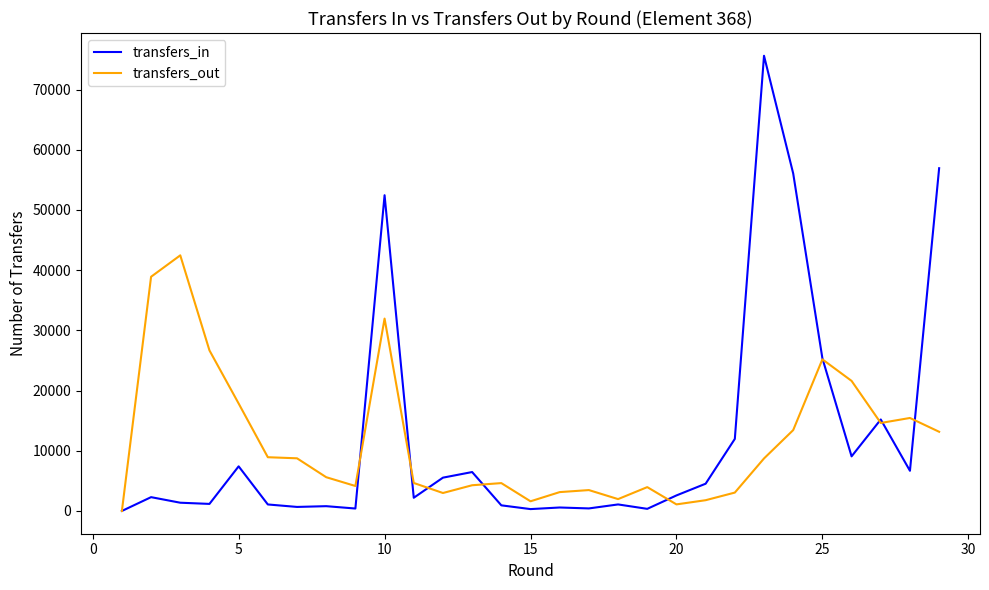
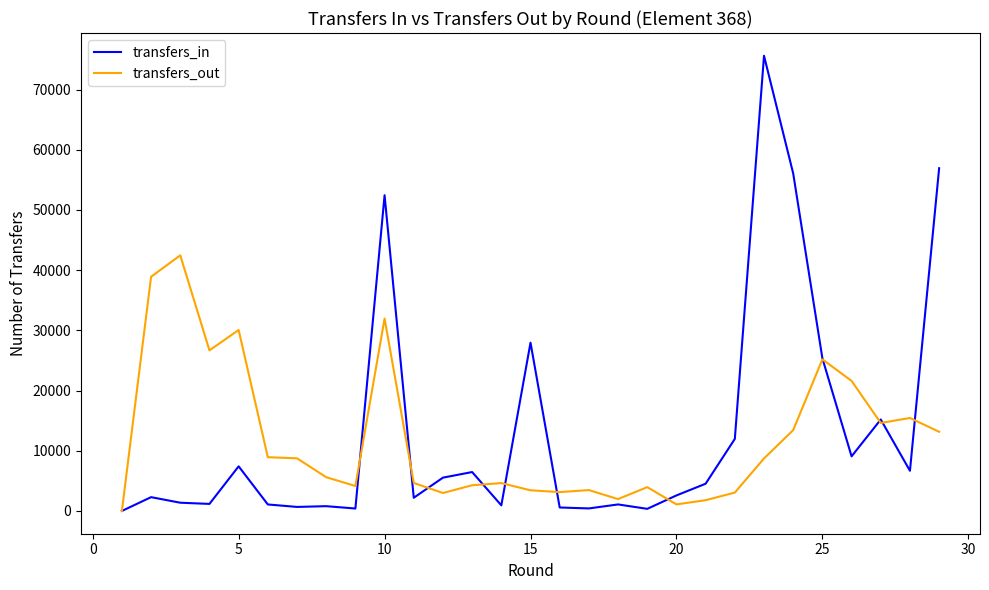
transfers_out, 5: 18000 -> 30000
transfers_in, 15: 0 -> 28000
transfers_out, 15: 2000 -> 3000
